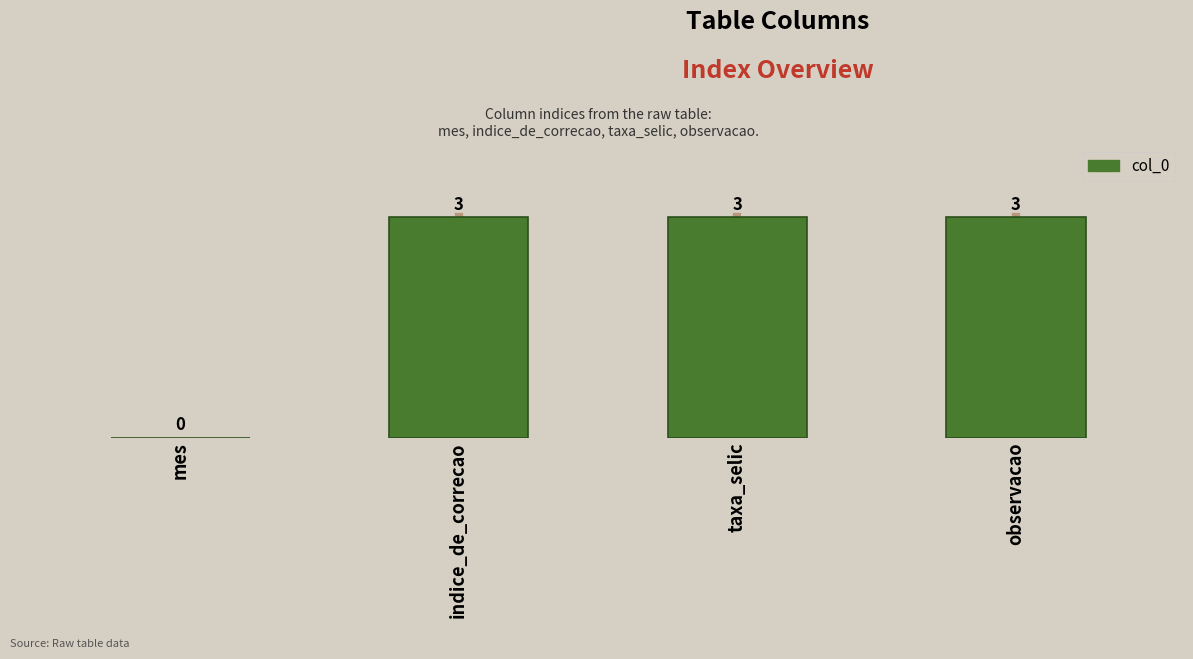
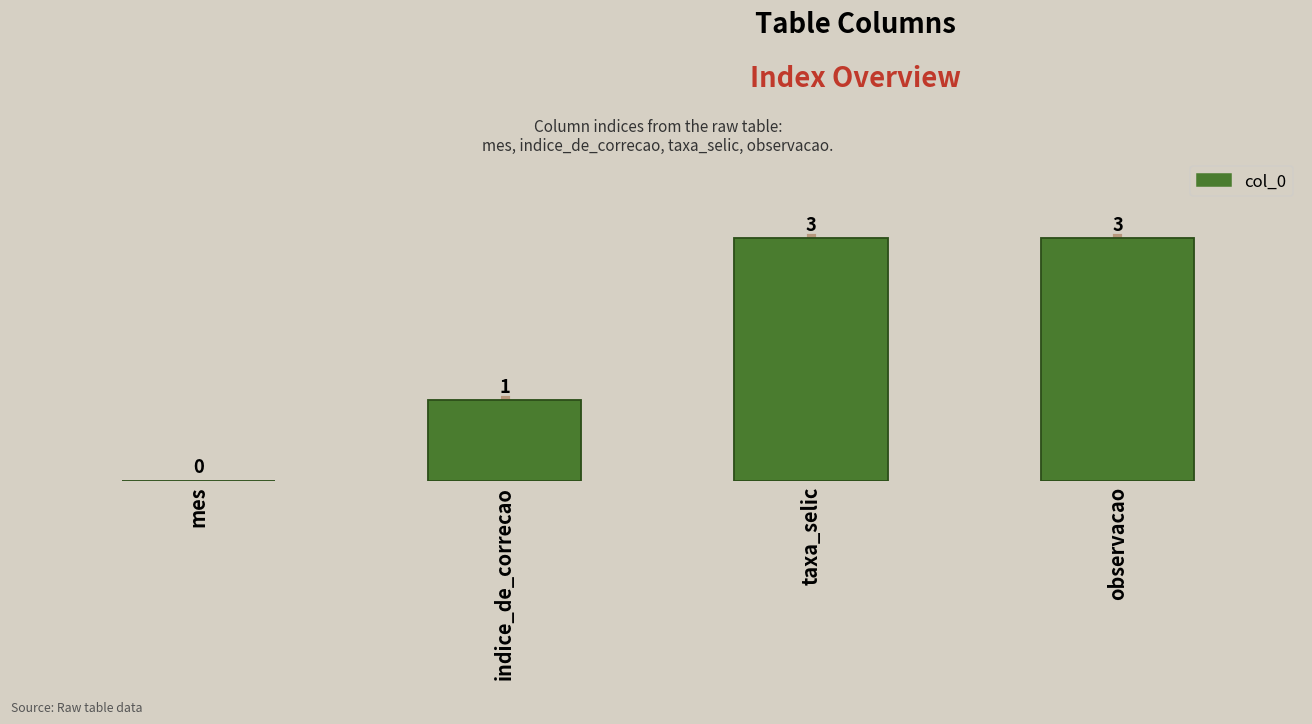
col_0, indice_de_correcao: 3 -> 1
